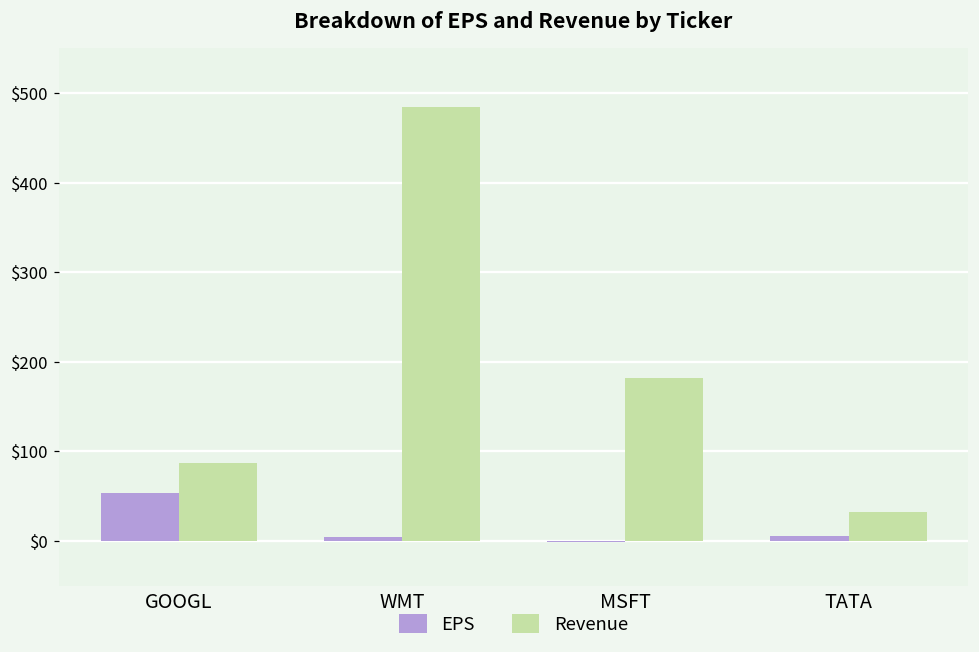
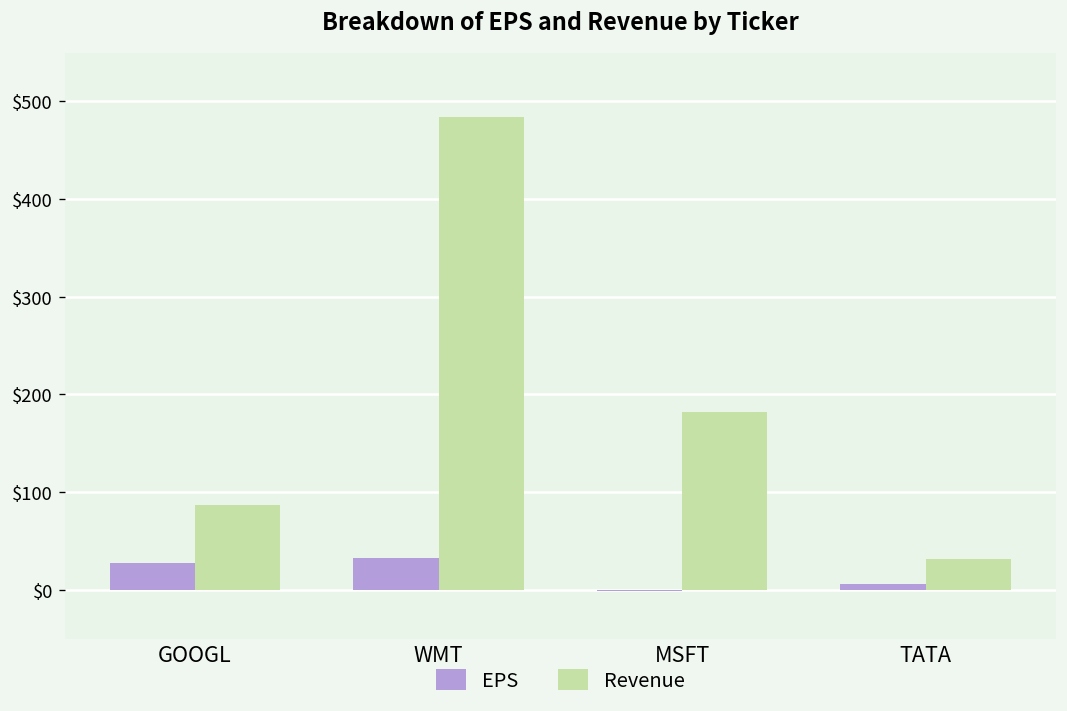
EPS, GOOGL: $50 -> $30
EPS, WMT: $0 -> $30
